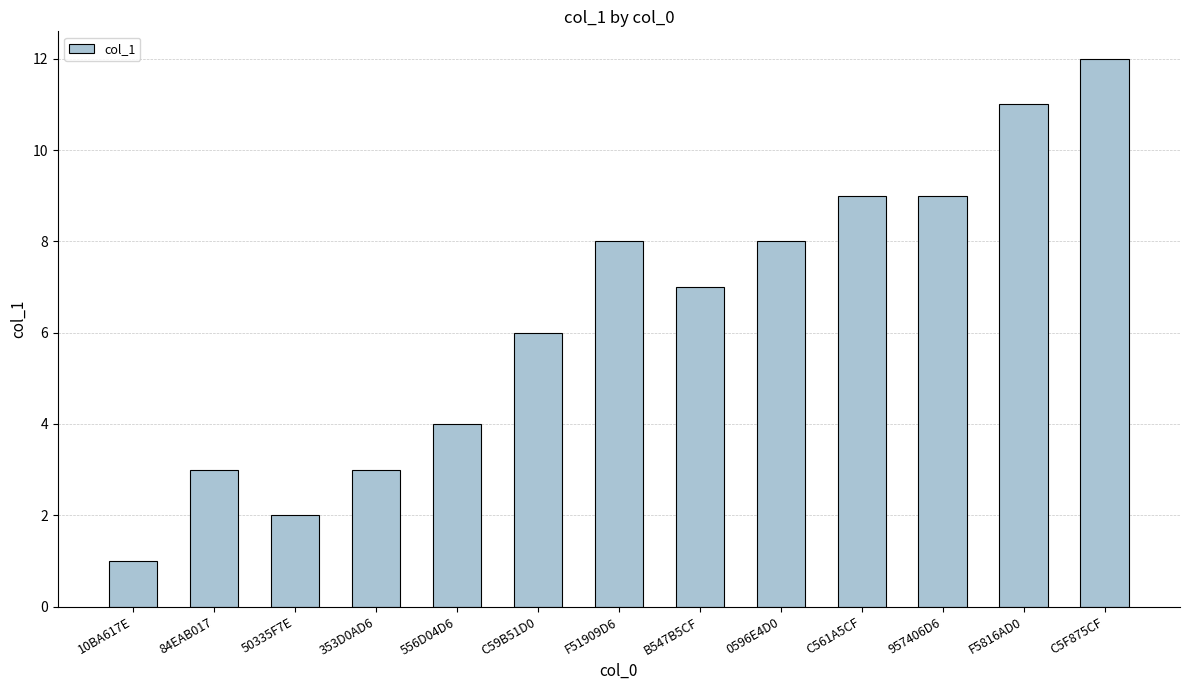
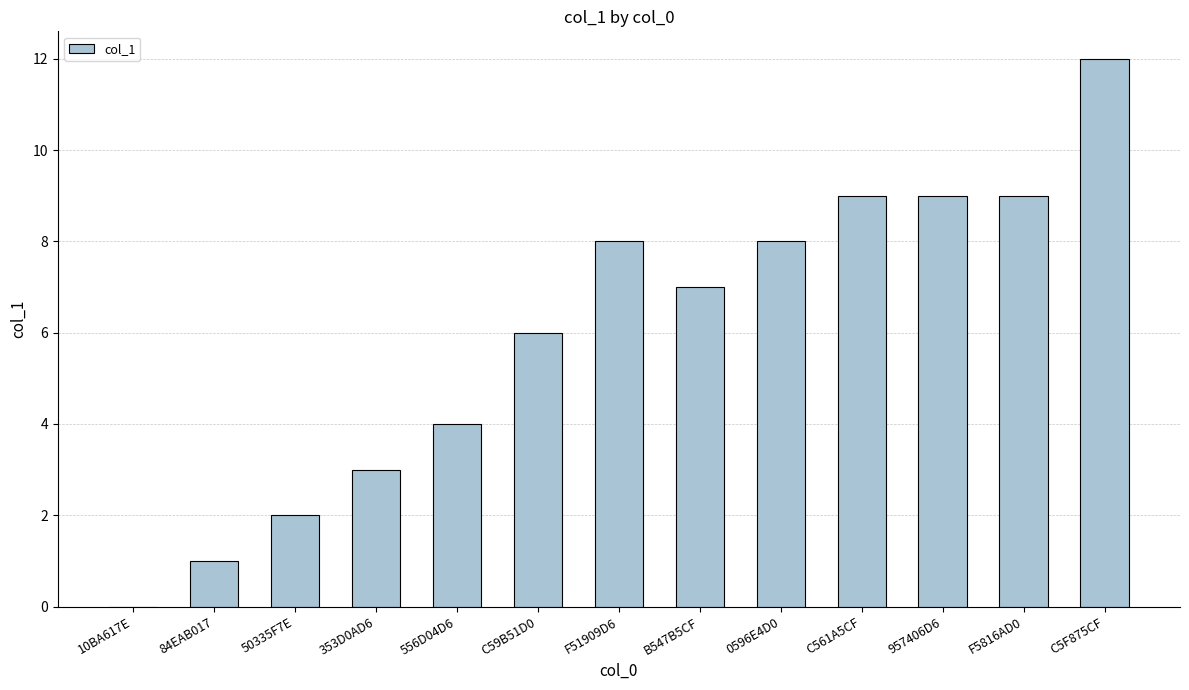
10BA617E: 1 -> 0
84EAB017: 3 -> 1
F5816AD0: 11 -> 9
